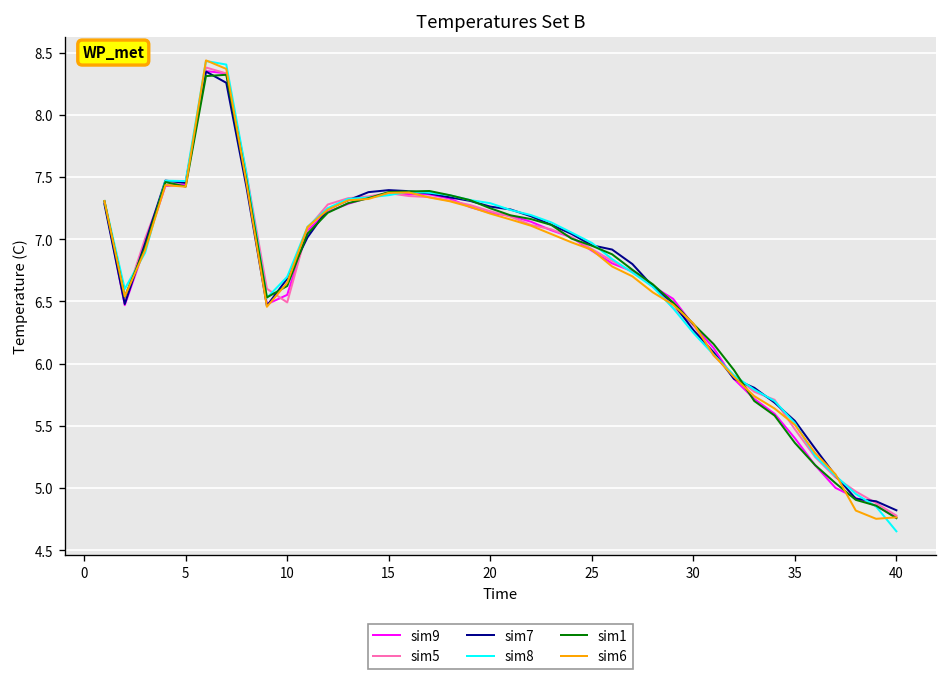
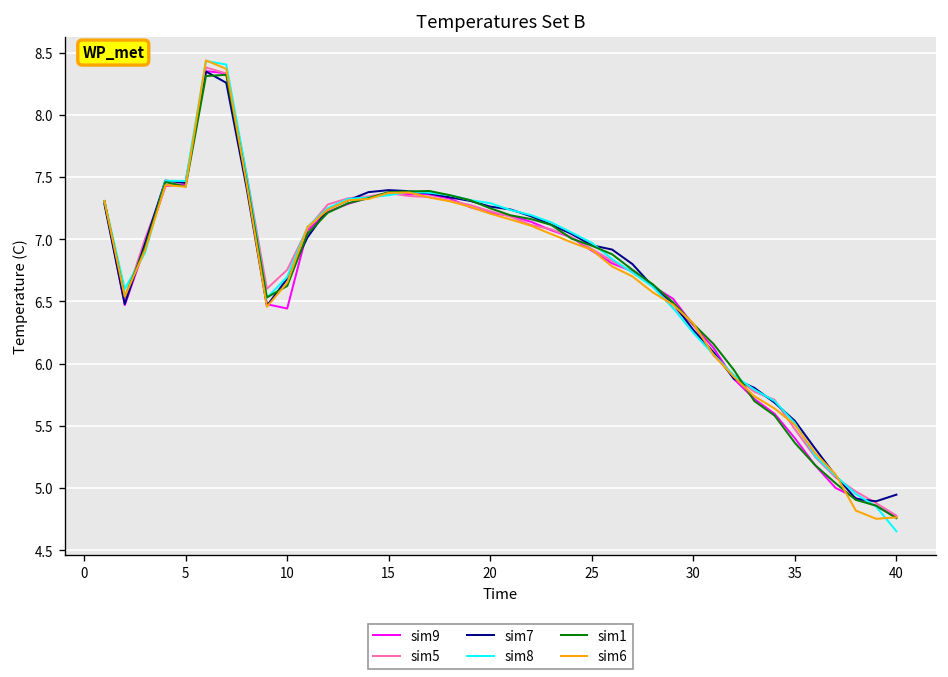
sim9, 10: 6.55 -> 6.44
sim5, 10: 6.49 -> 6.75
sim7, 40: 4.82 -> 4.95
